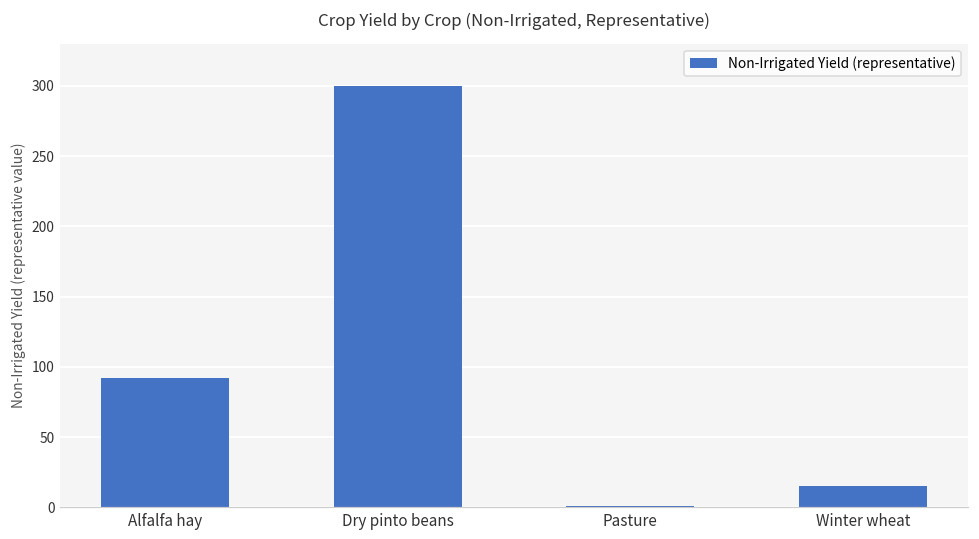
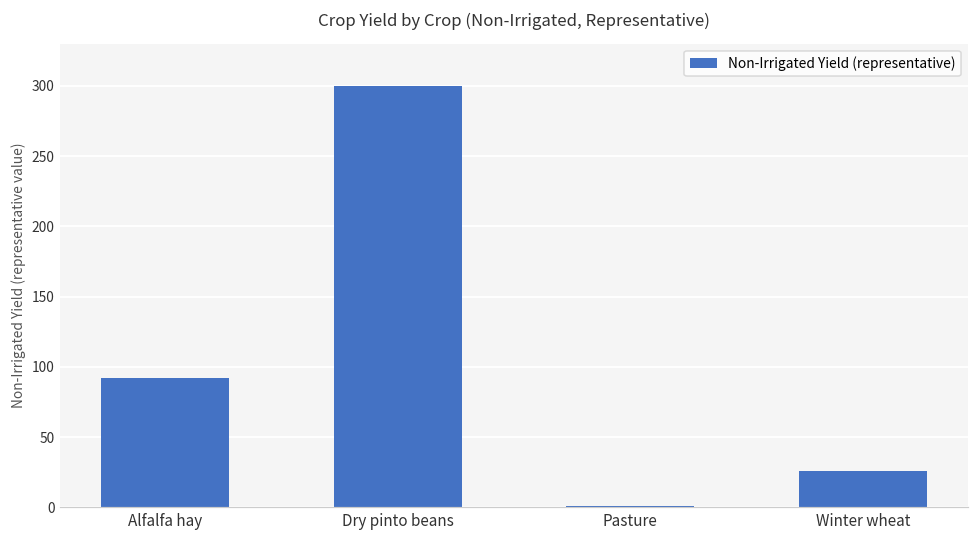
Winter wheat: 15 -> 26
